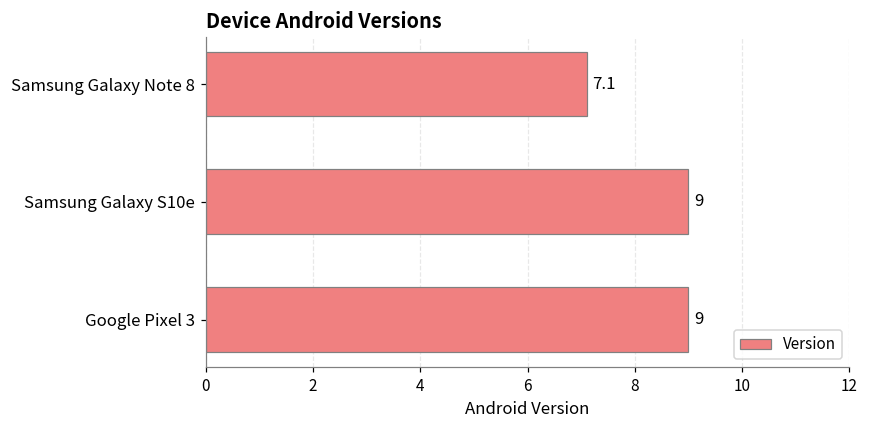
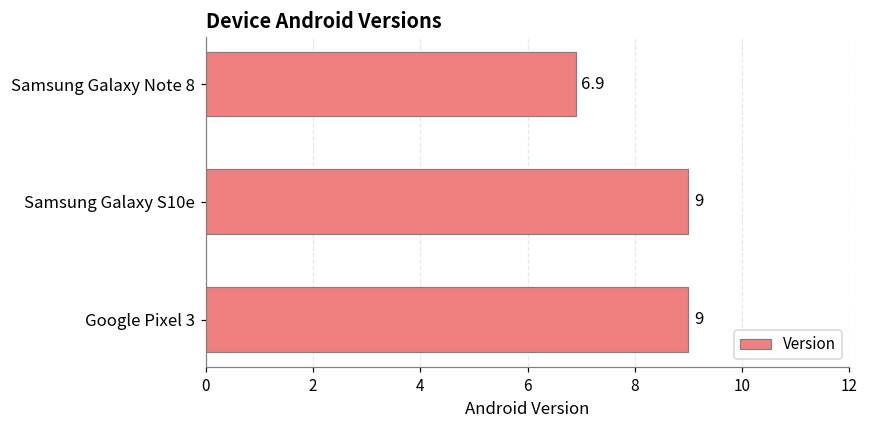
Samsung Galaxy Note 8: 7.1 -> 6.9
